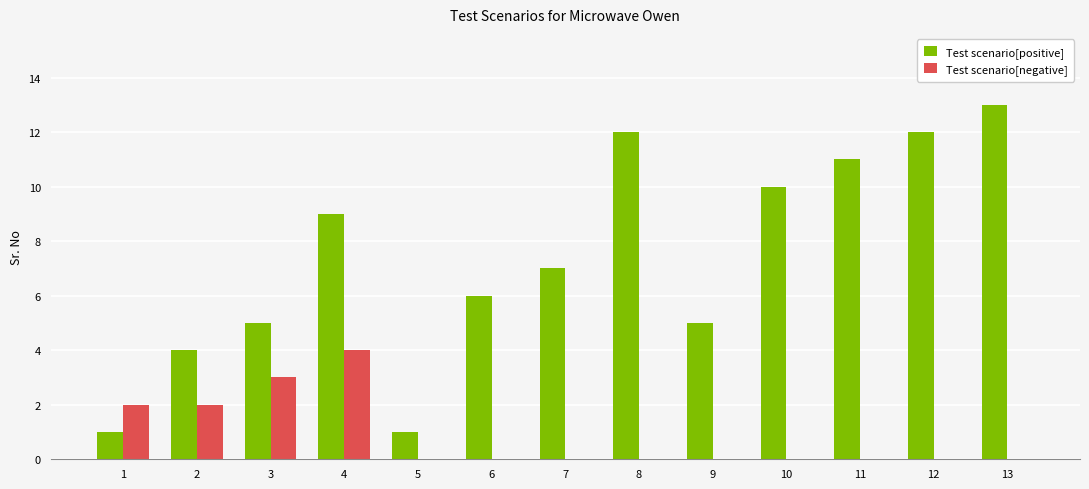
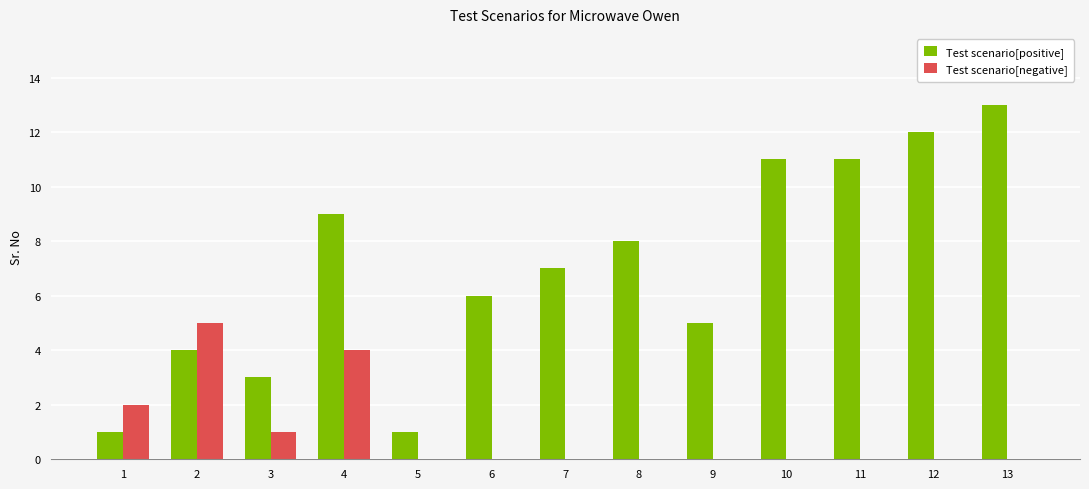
Test scenario[negative], 2: 2 -> 5
Test scenario[positive], 3: 5 -> 3
Test scenario[negative], 3: 3 -> 1
Test scenario[positive], 8: 12 -> 8
Test scenario[positive], 10: 10 -> 11
